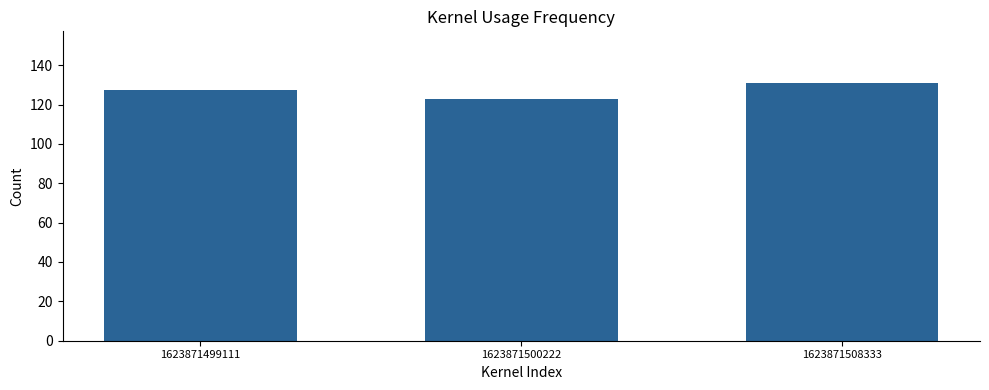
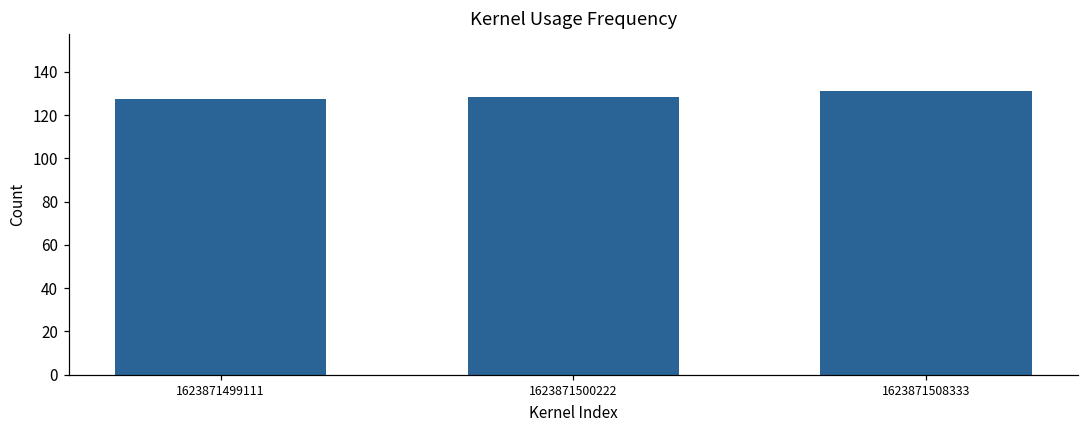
1623871500222: 123 -> 128
